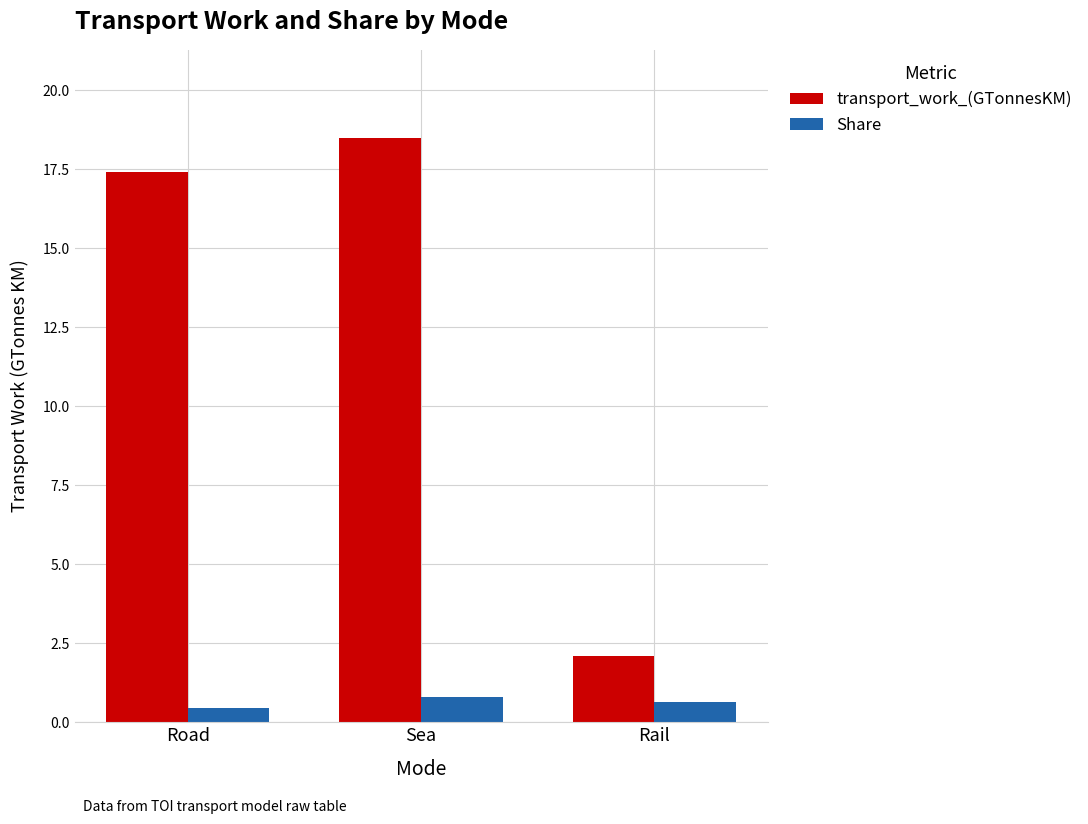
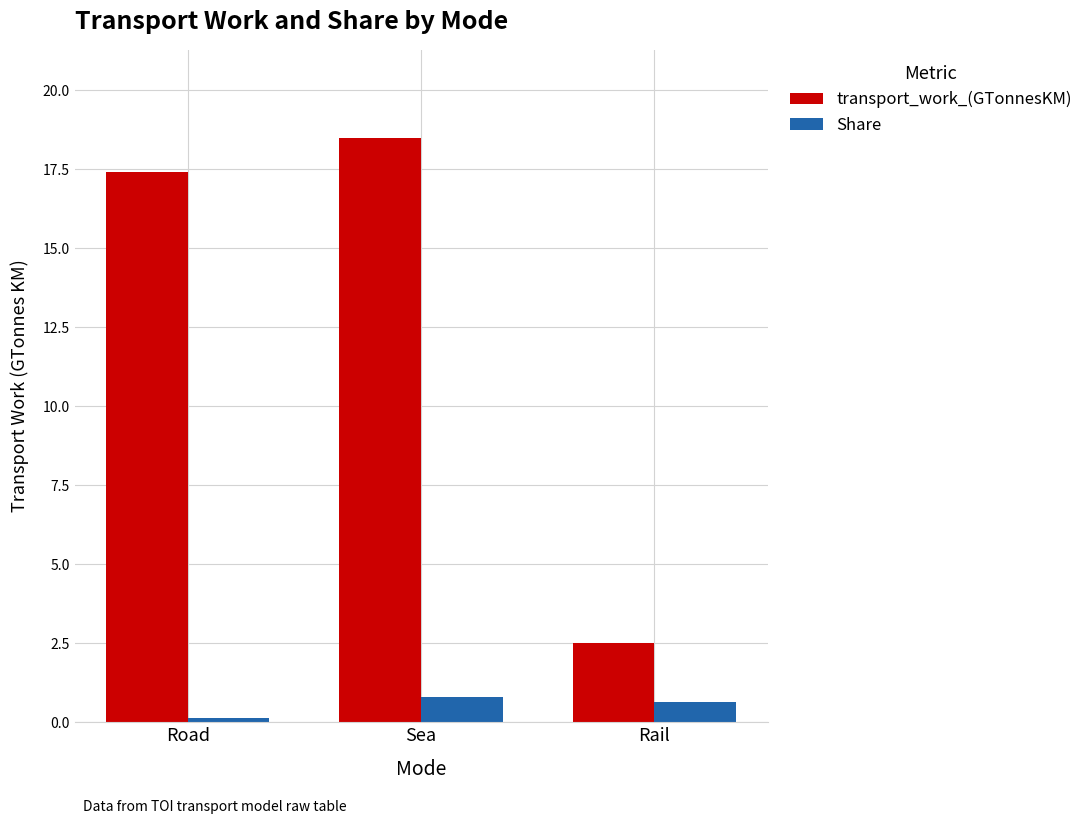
Share, Road: 0.5 -> 0.1
transport_work_(GTonnesKM), Rail: 2.1 -> 2.5
